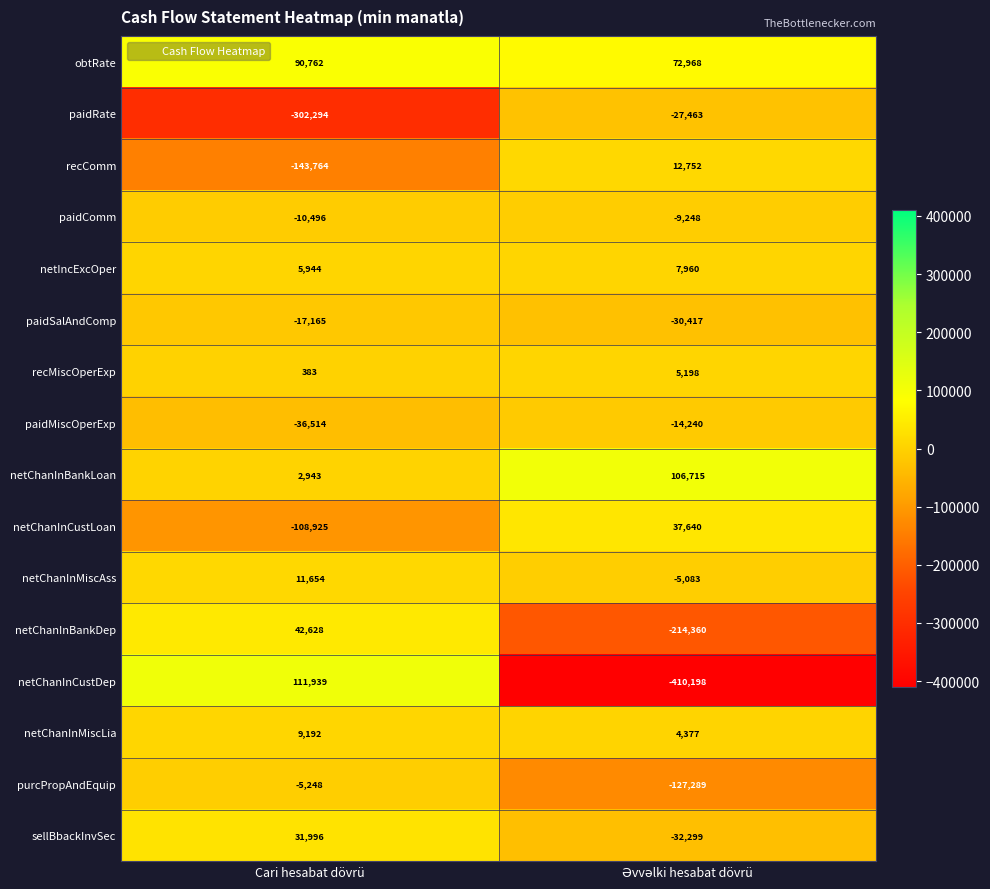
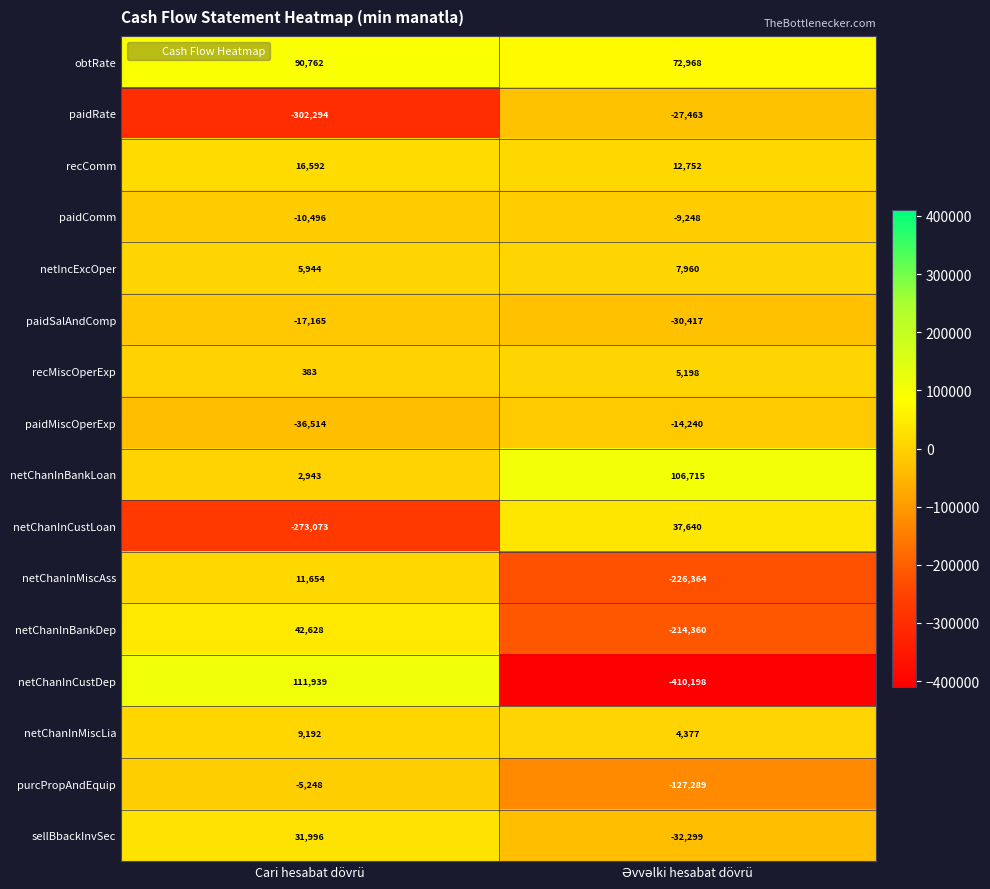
recComm, Cari hesabat dövrü: -143,764 -> 16,592
netChanInCustLoan, Cari hesabat dövrü: -108,925 -> -273,073
netChanInMiscAss, Əvvəlki hesabat dövrü: -5,083 -> -226,364
